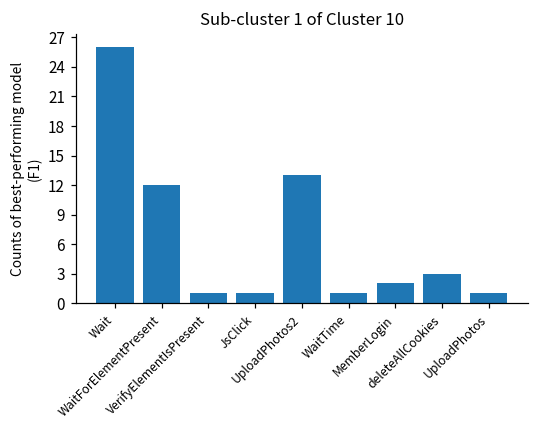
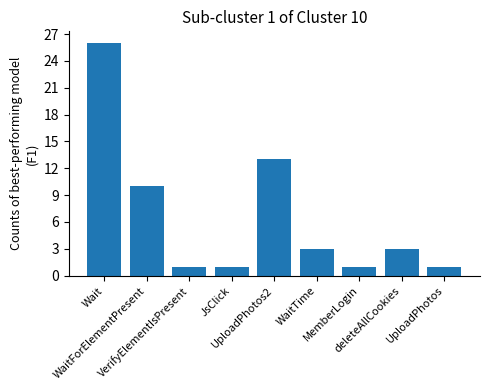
WaitForElementPresent: 12 -> 10
WaitTime: 1 -> 3
MemberLogin: 2 -> 1
